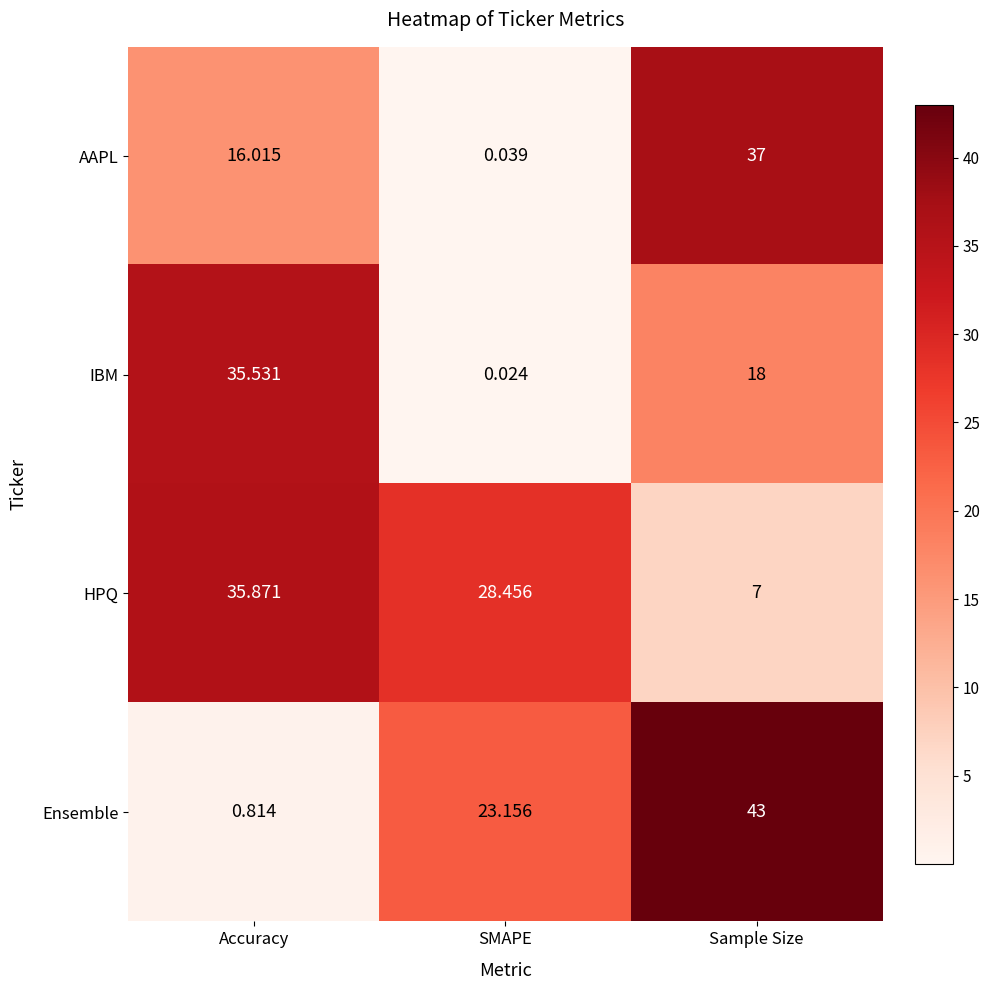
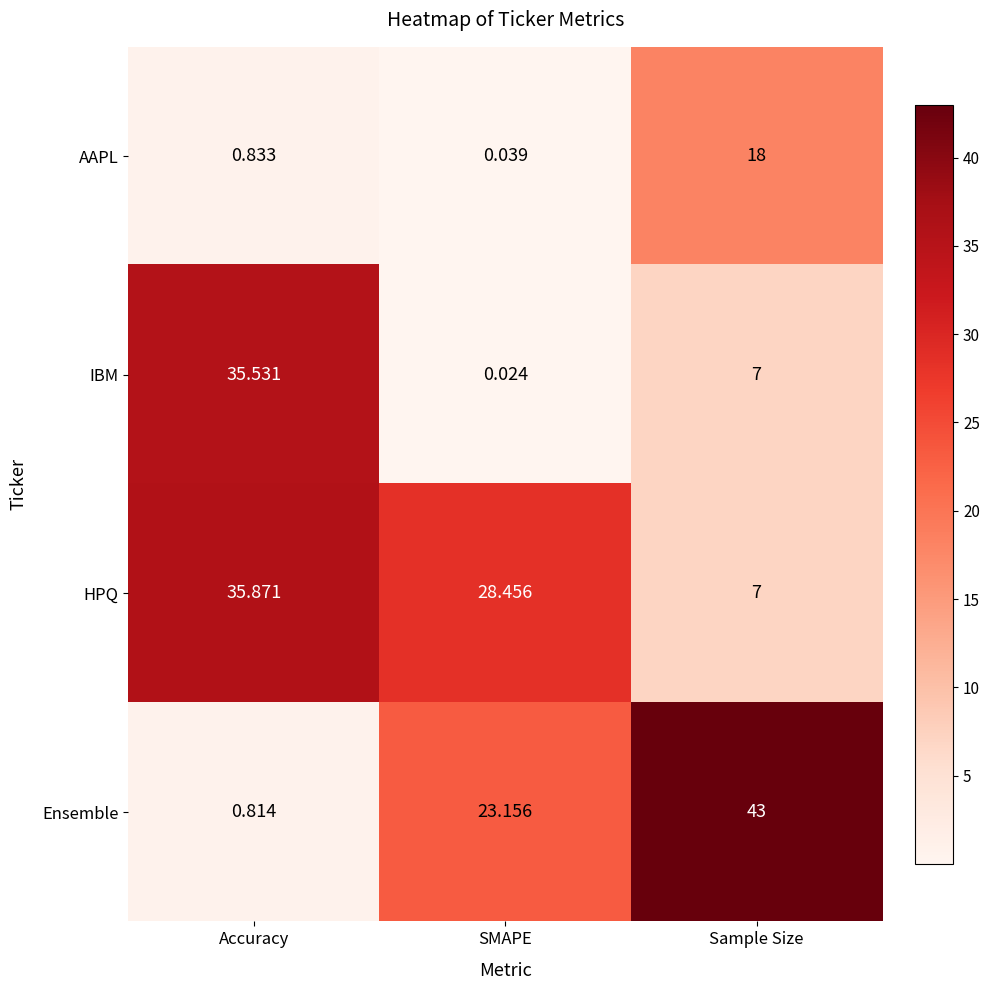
AAPL, Accuracy: 16.015 -> 0.833
AAPL, Sample Size: 37 -> 18
IBM, Sample Size: 18 -> 7
